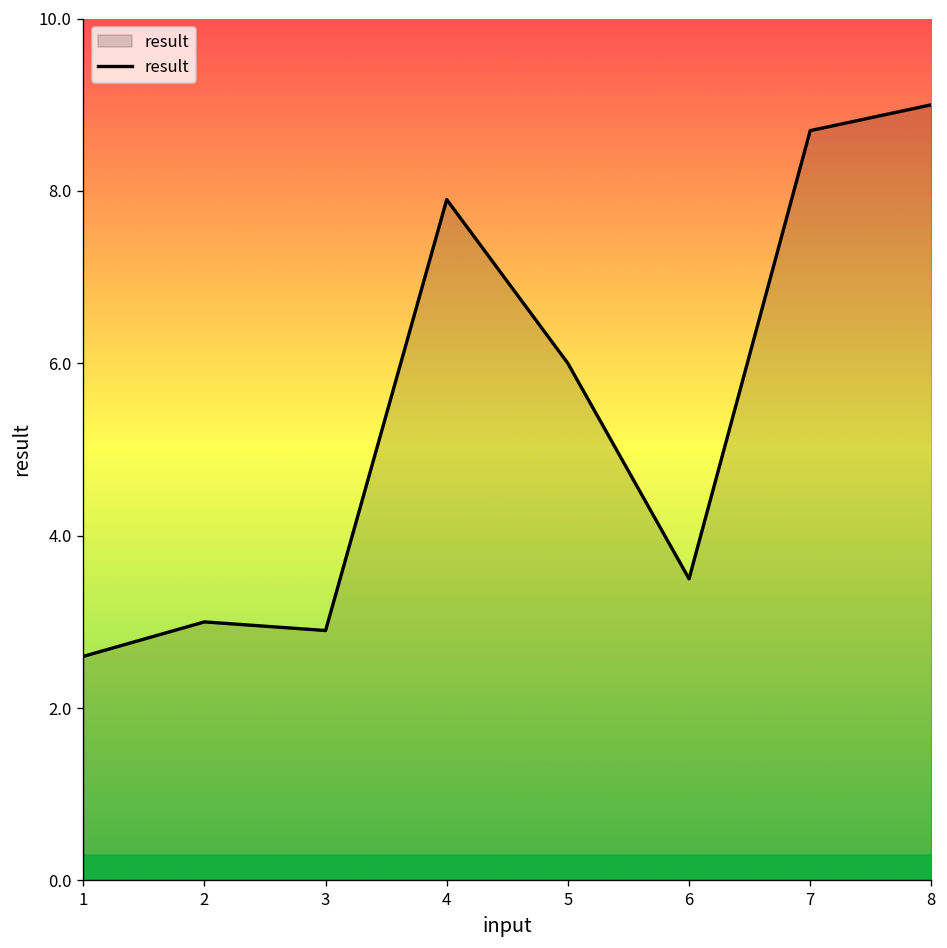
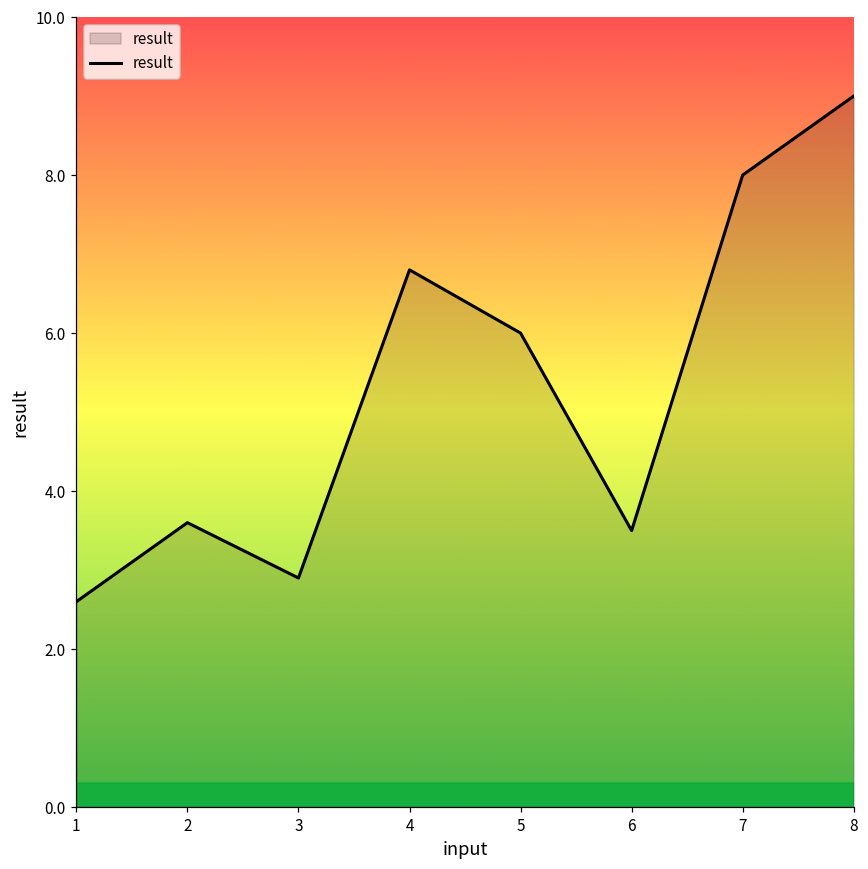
2: 3.0 -> 3.6
4: 7.9 -> 6.8
7: 8.7 -> 8.0
